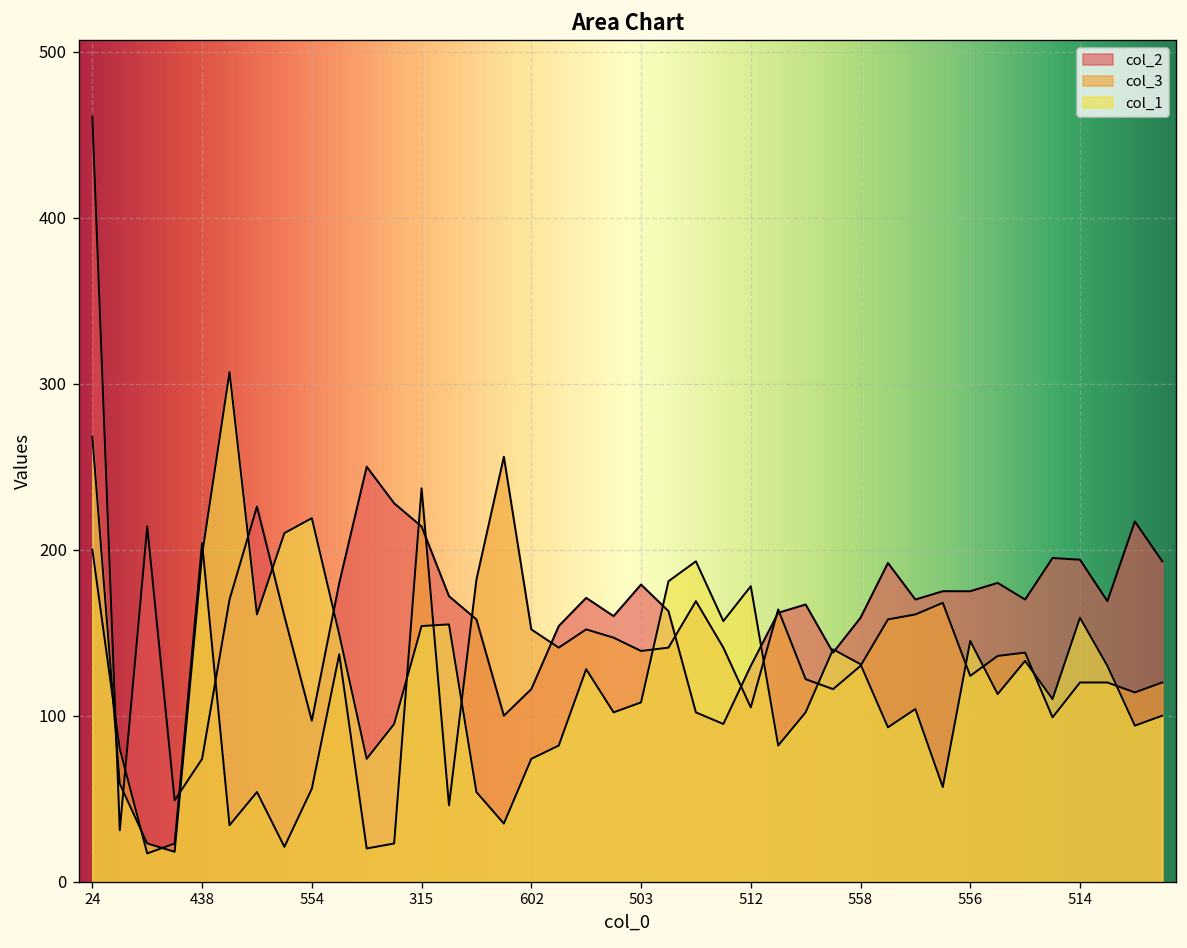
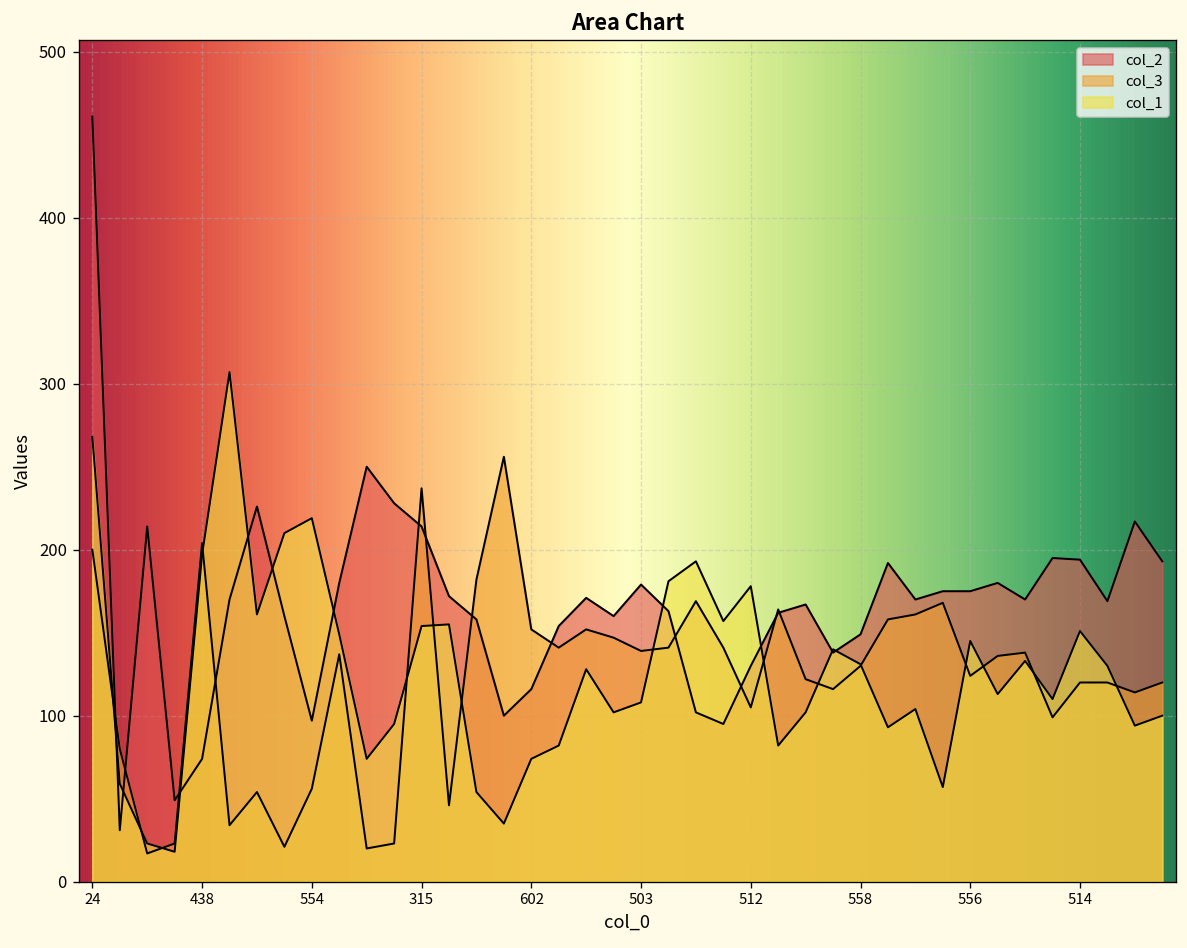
col_2, 558: 159 -> 149
col_1, 514: 159 -> 151
